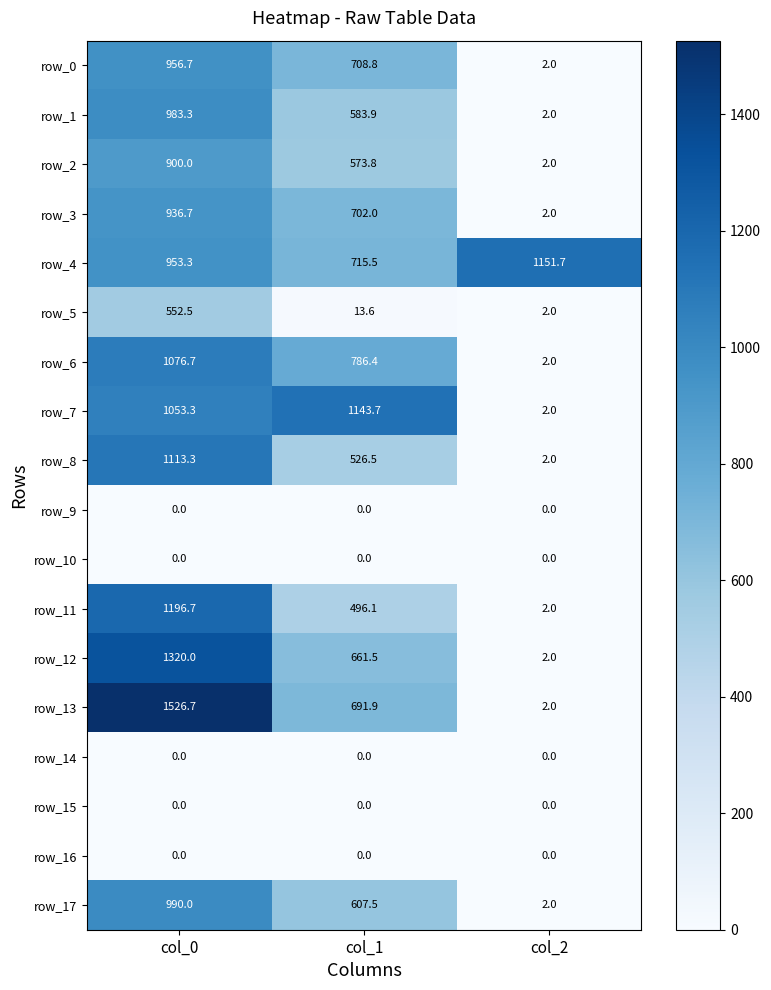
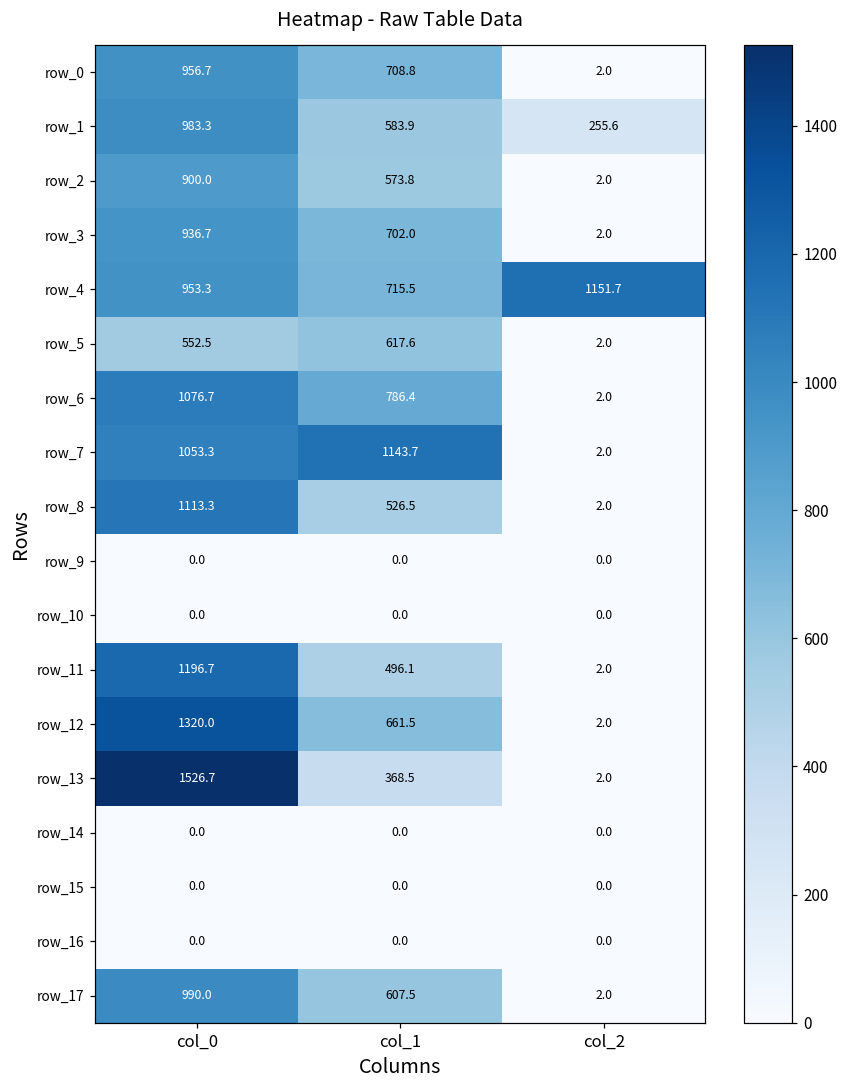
row_1, col_2: 2.0 -> 255.6
row_5, col_1: 13.6 -> 617.6
row_13, col_1: 691.9 -> 368.5
